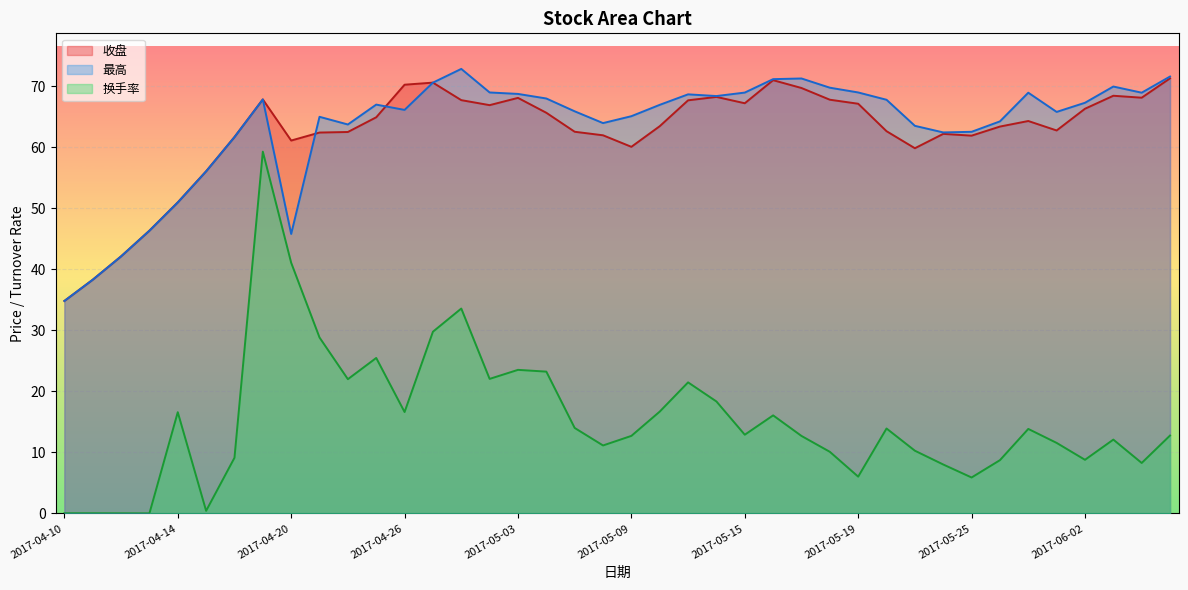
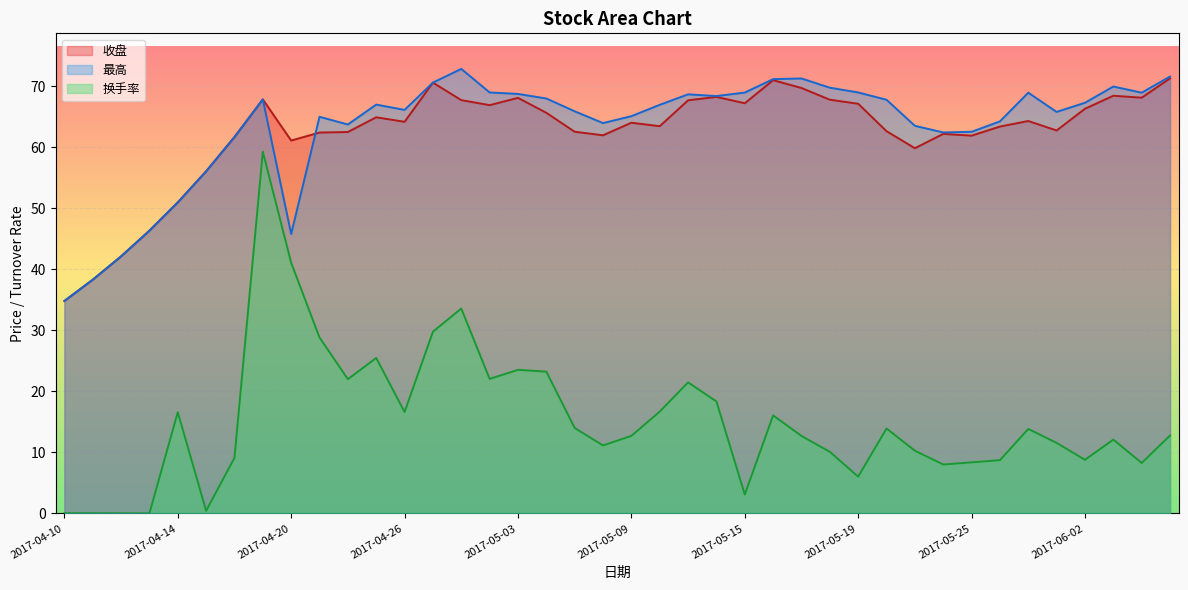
收盘, 2017-04-26: 70 -> 64
收盘, 2017-05-09: 60 -> 64
换手率, 2017-05-15: 13 -> 3
换手率, 2017-05-25: 6 -> 8
